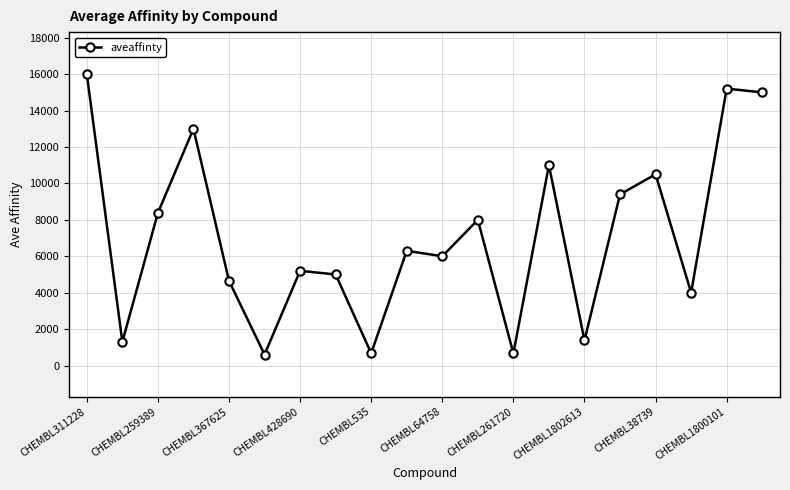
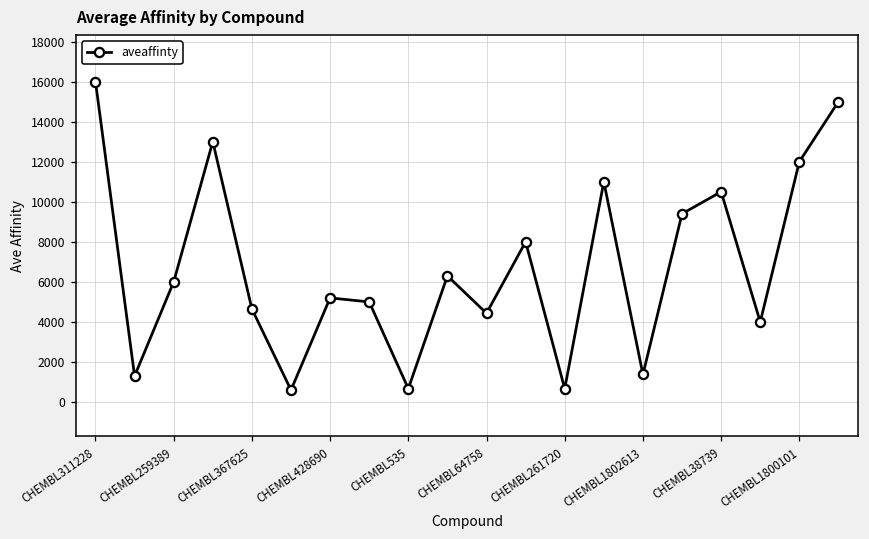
CHEMBL259389: 8400 -> 6000
CHEMBL64758: 6000 -> 4400
CHEMBL1800101: 15200 -> 12000
